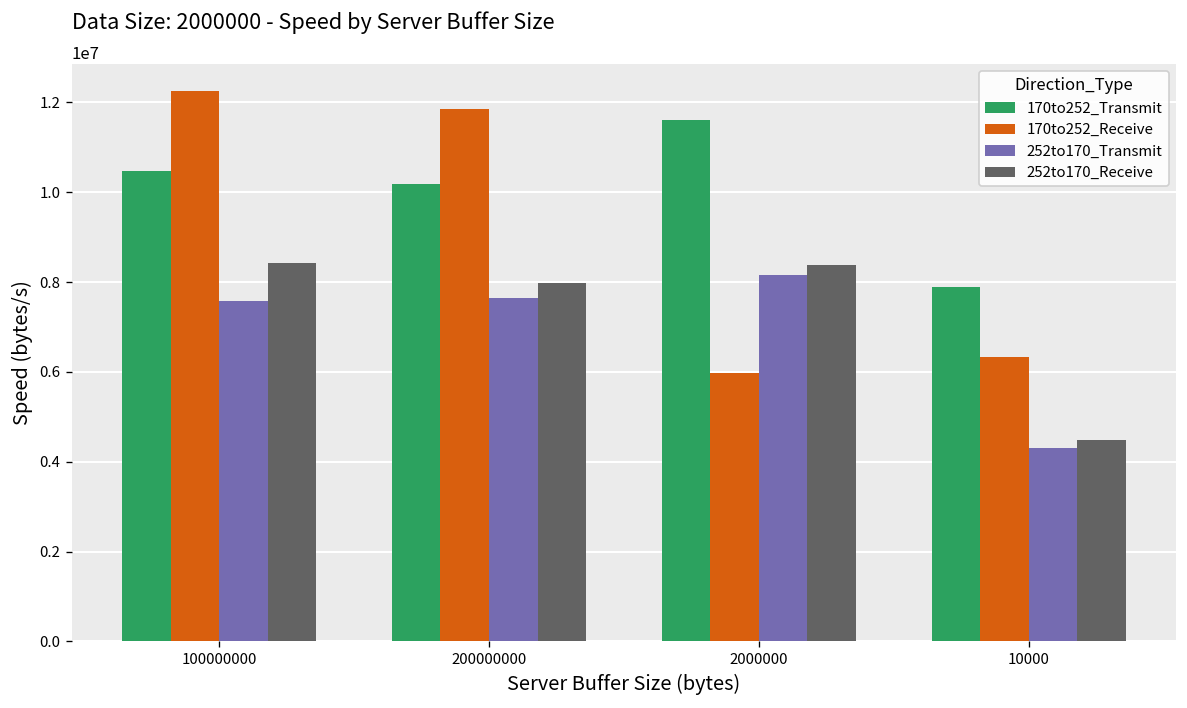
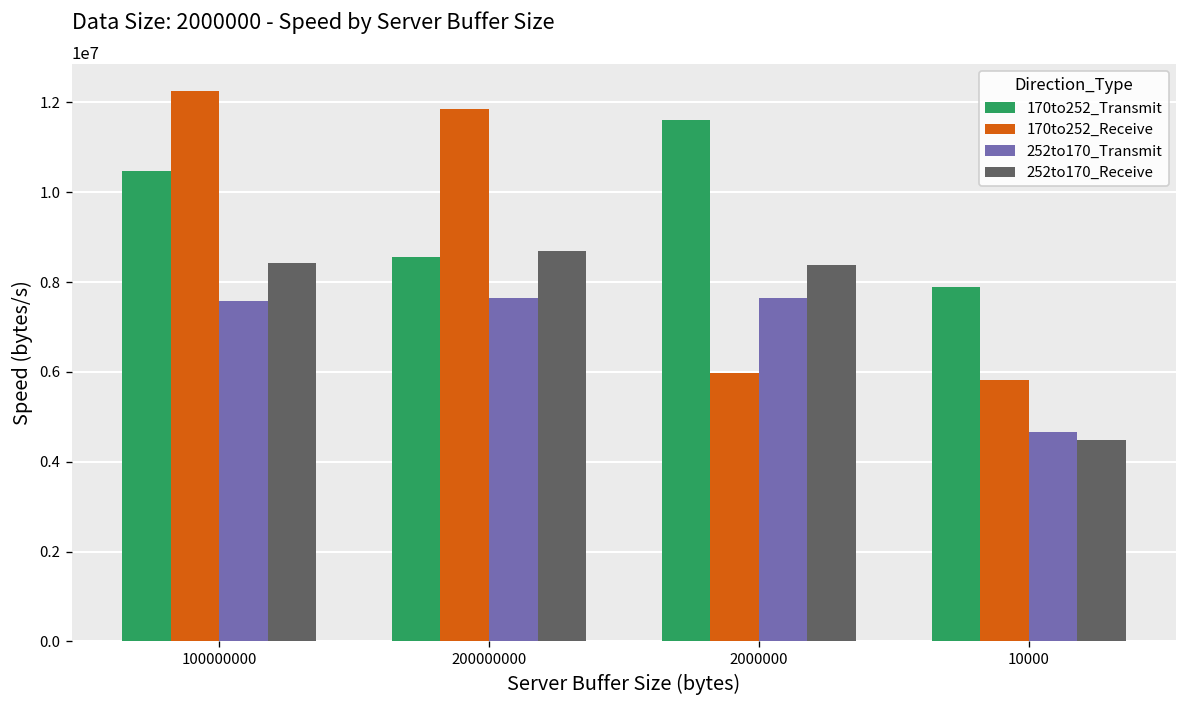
170to252_Transmit, 200000000: 10200000 -> 8600000
252to170_Receive, 200000000: 8000000 -> 8700000
252to170_Transmit, 2000000: 8200000 -> 7600000
170to252_Receive, 10000: 6300000 -> 5800000
252to170_Transmit, 10000: 4300000 -> 4700000
